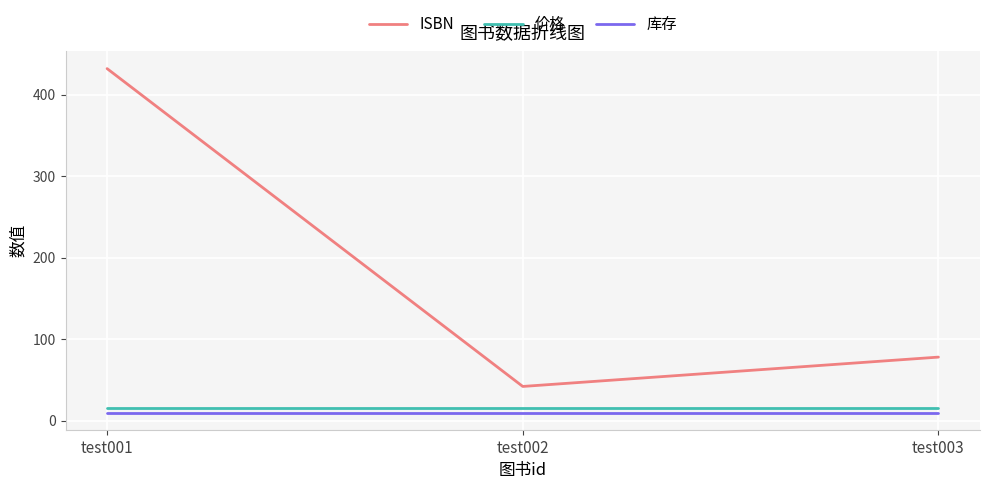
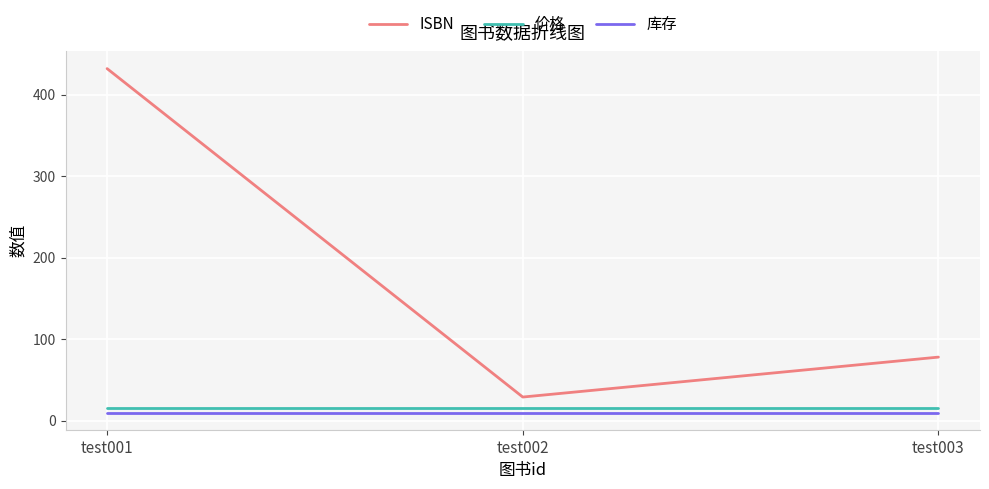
ISBN, test002: 40 -> 30
